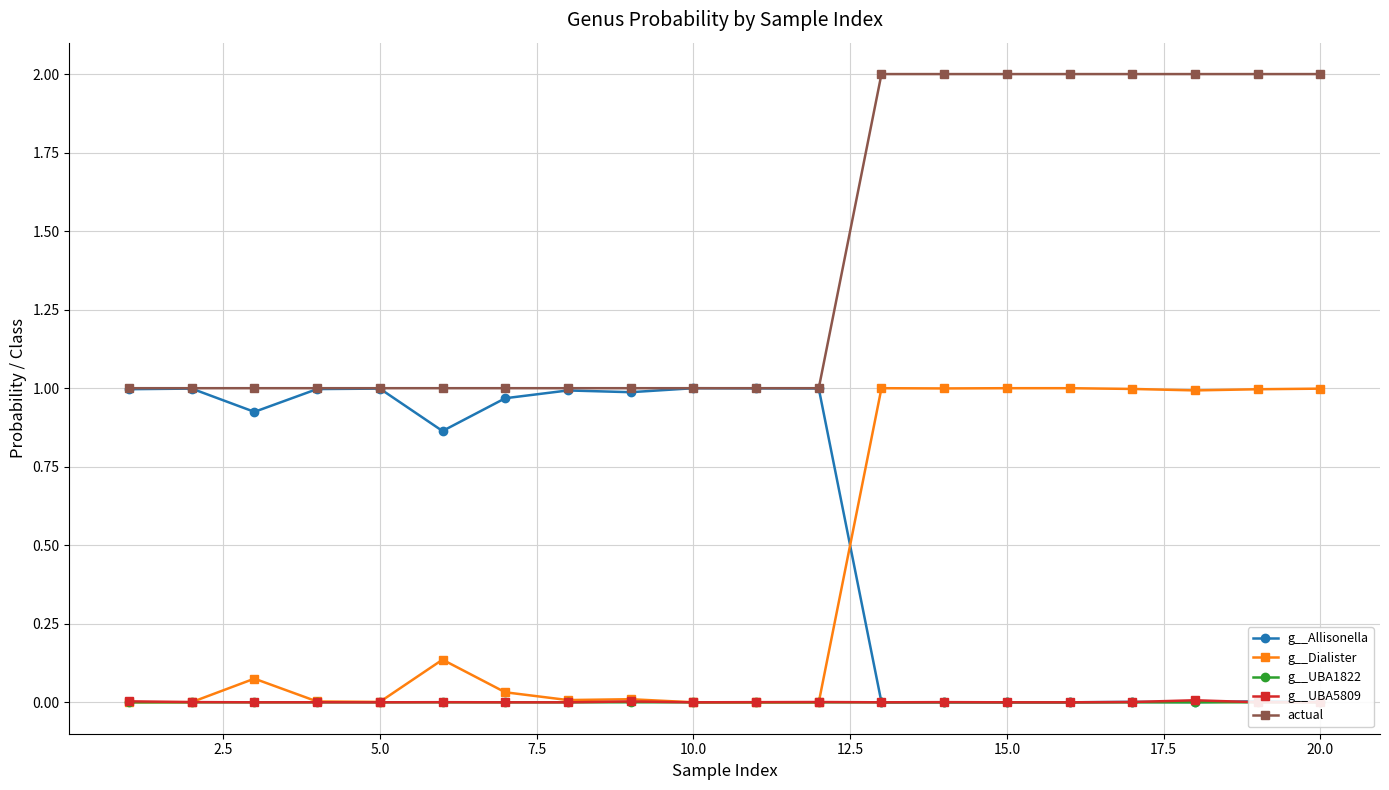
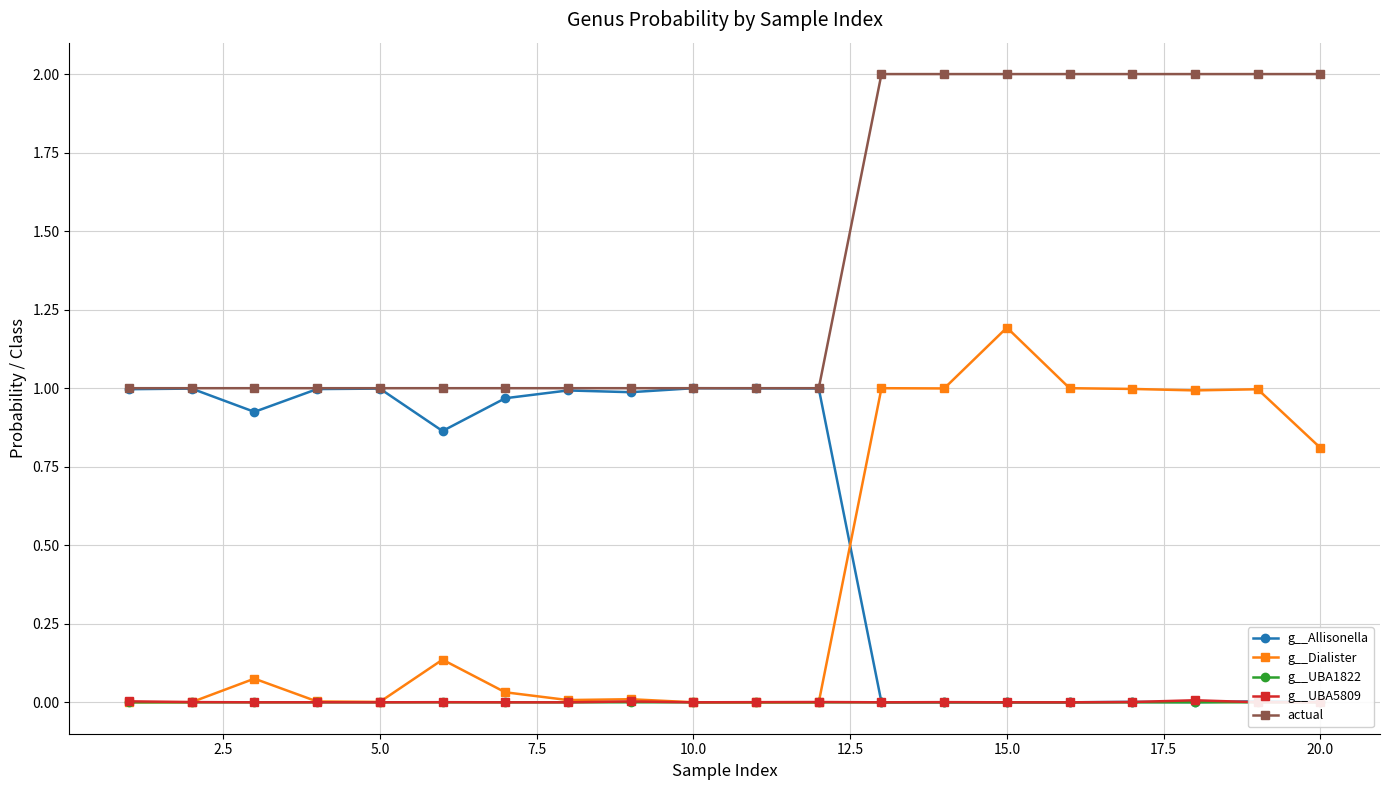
g__Dialister, 15.0: 1.00 -> 1.19
g__Dialister, 20.0: 1.00 -> 0.81
